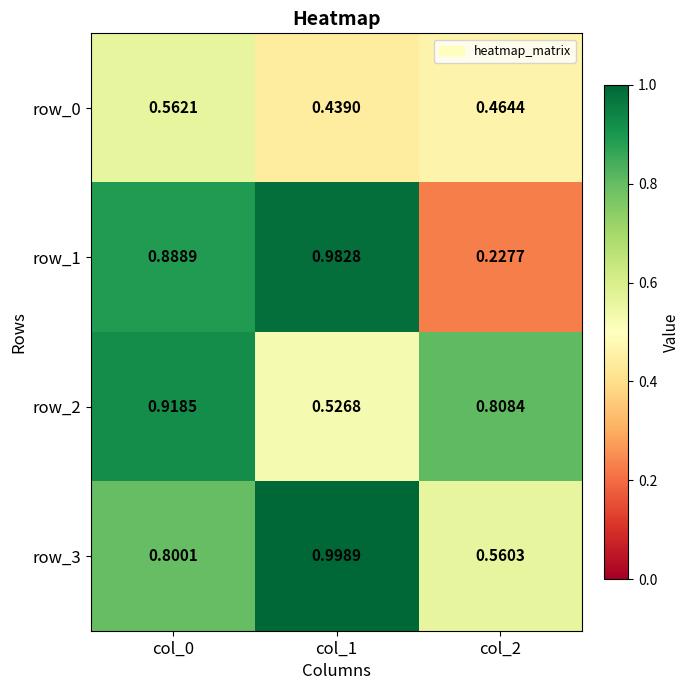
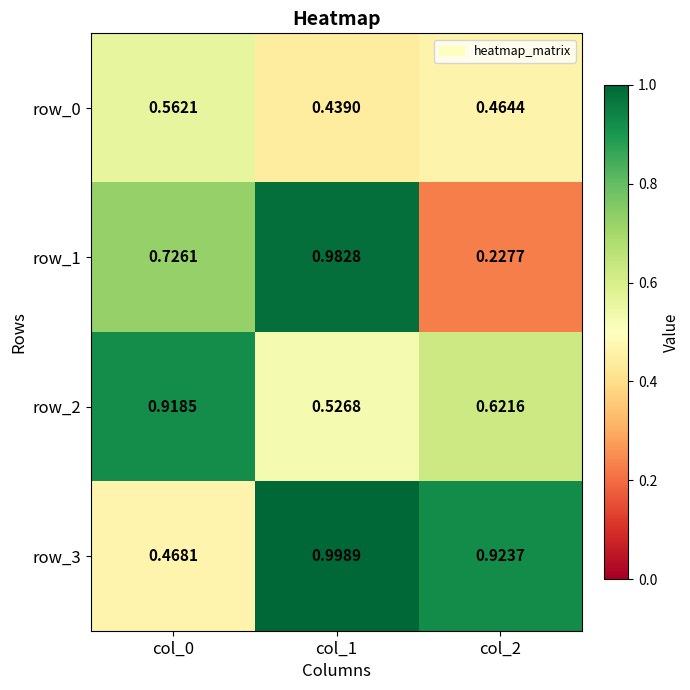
row_1, col_0: 0.8889 -> 0.7261
row_2, col_2: 0.8084 -> 0.6216
row_3, col_0: 0.8001 -> 0.4681
row_3, col_2: 0.5603 -> 0.9237
